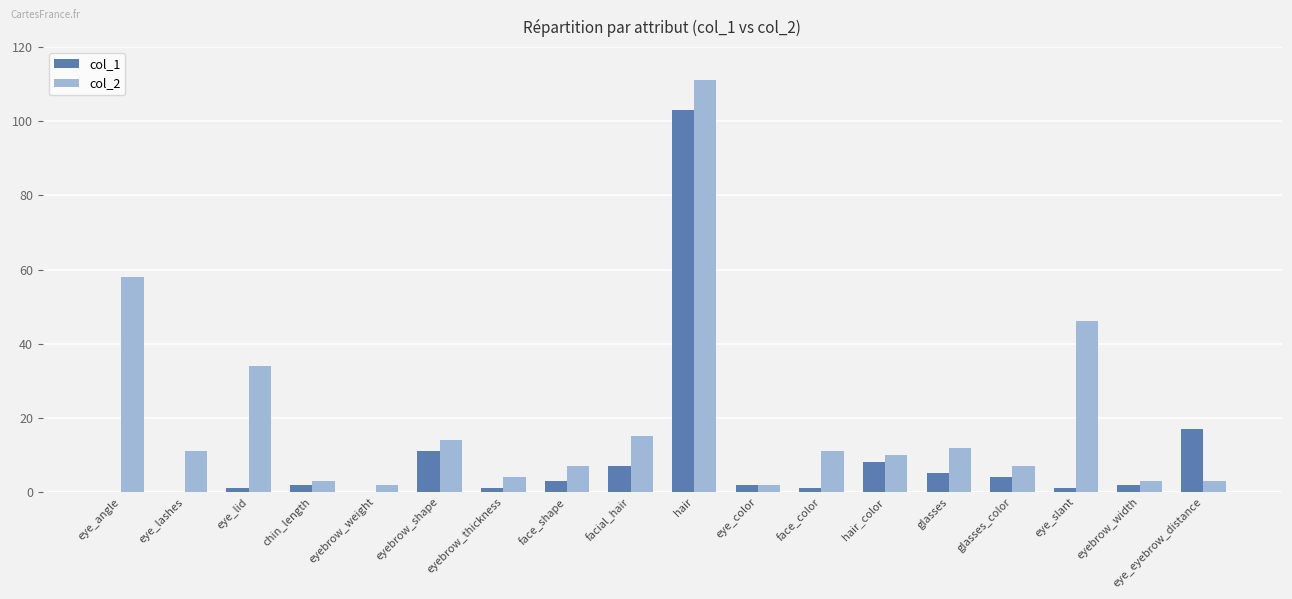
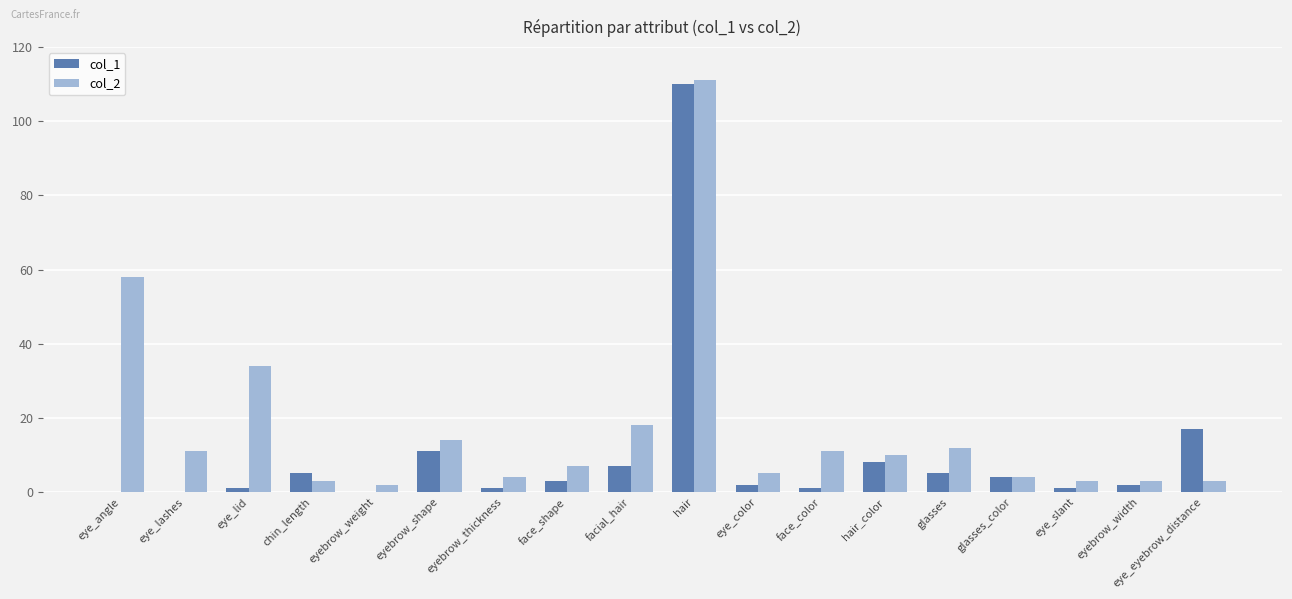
col_1, chin_length: 2 -> 5
col_2, facial_hair: 15 -> 18
col_1, hair: 103 -> 110
col_2, eye_color: 2 -> 5
col_2, glasses_color: 7 -> 4
col_2, eye_slant: 46 -> 3
